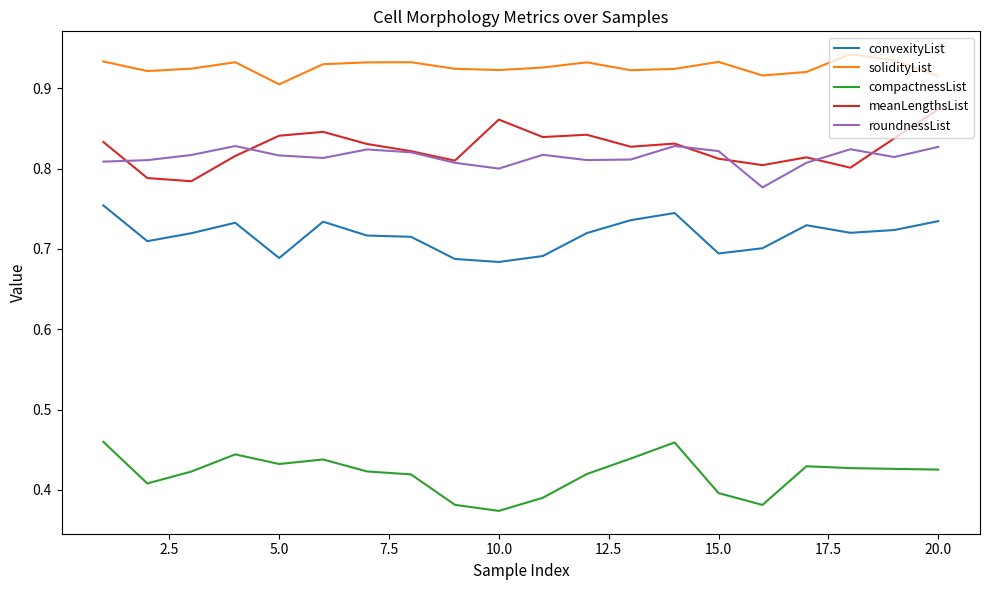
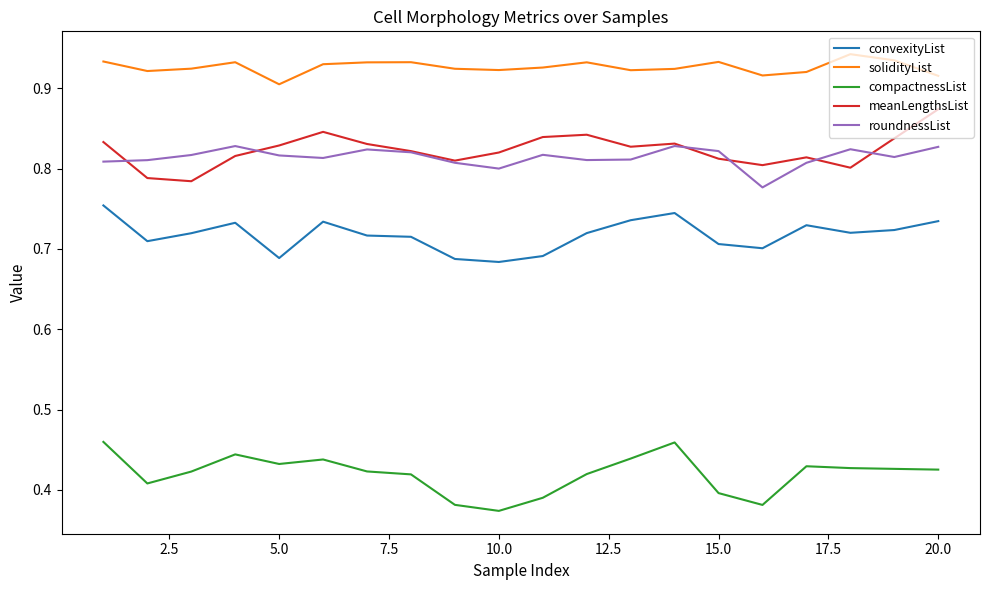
meanLengthsList, 5.0: 0.84 -> 0.83
meanLengthsList, 10.0: 0.86 -> 0.82
convexityList, 15.0: 0.69 -> 0.71
